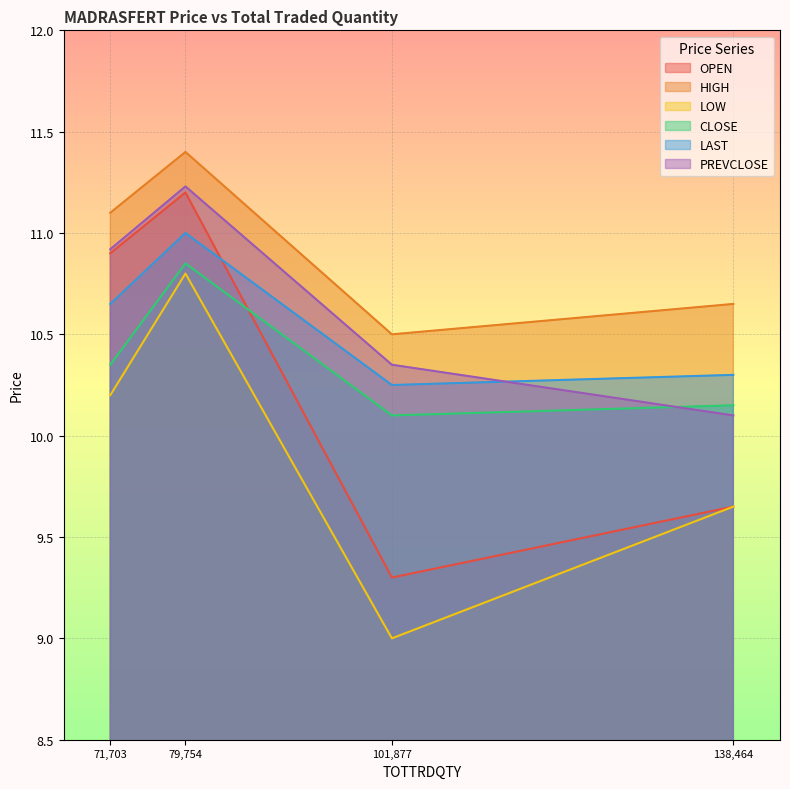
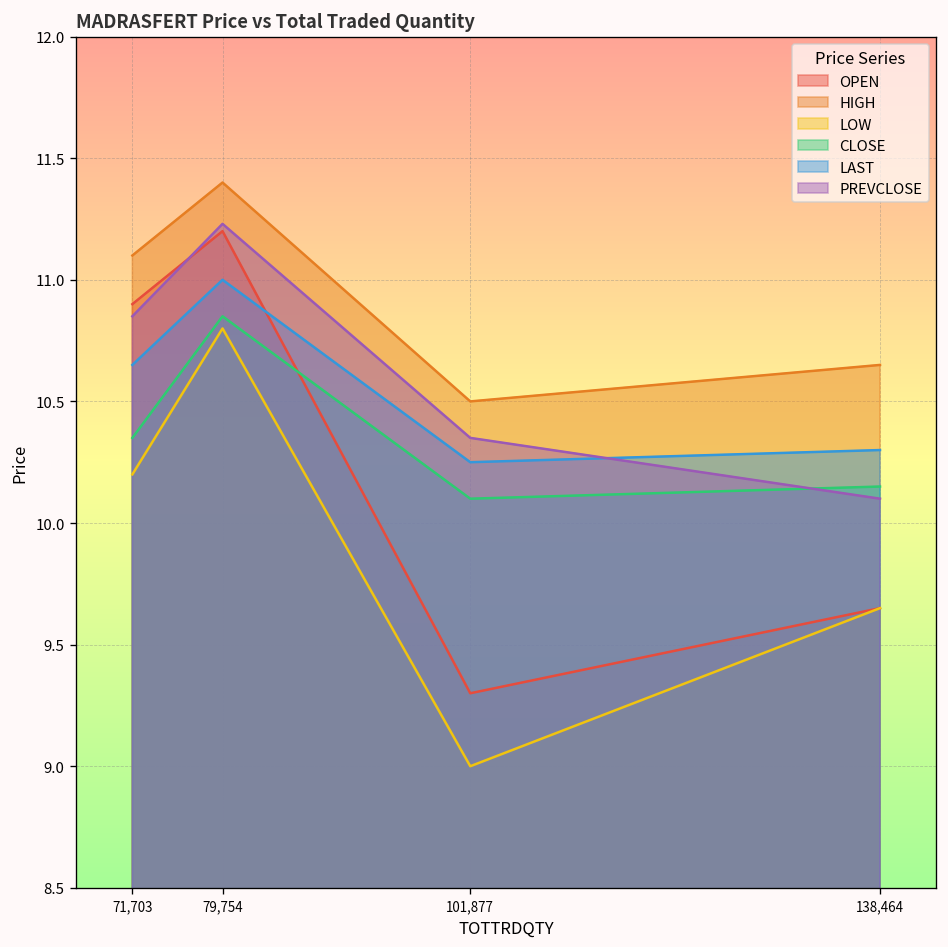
PREVCLOSE, 71,703: 10.92 -> 10.85
